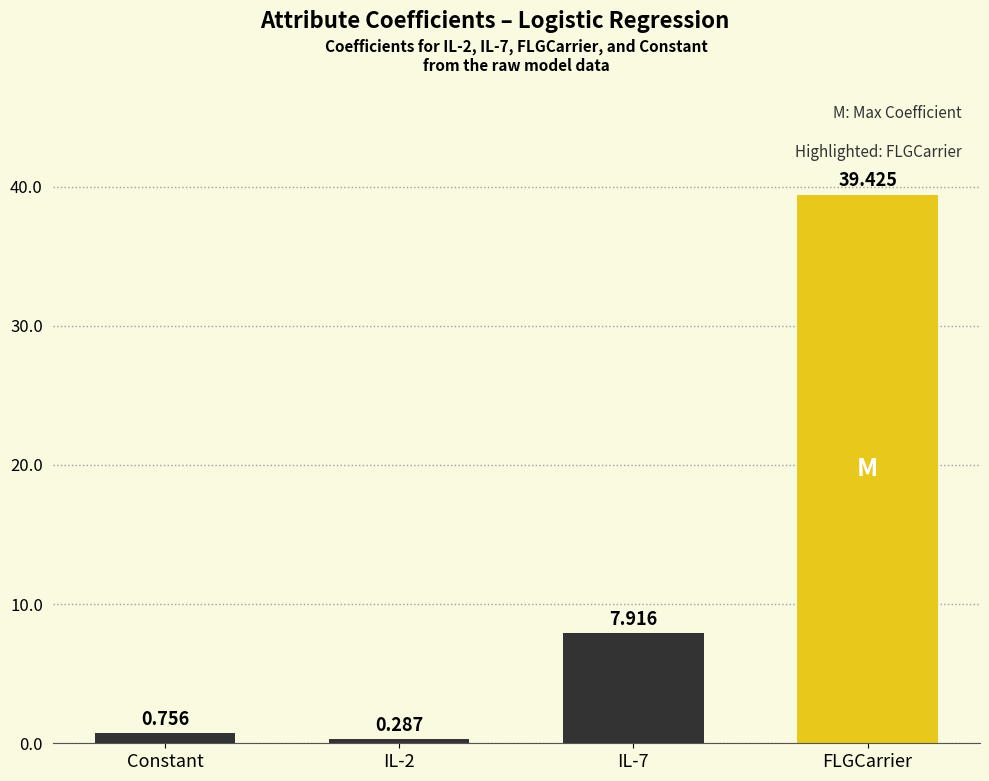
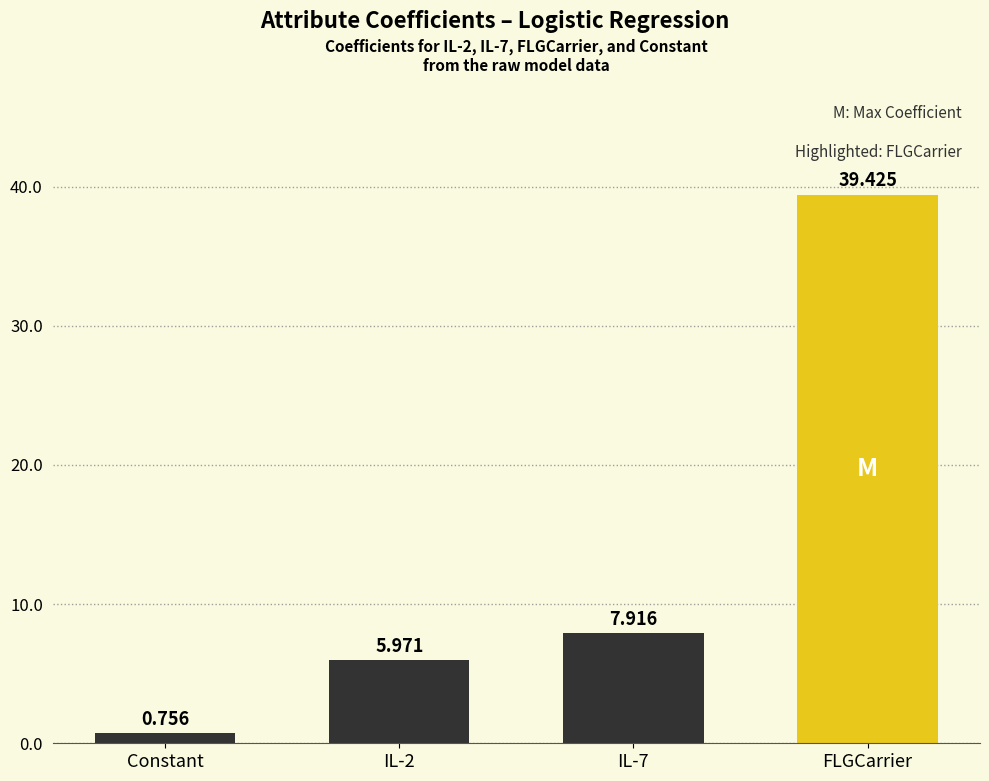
IL-2: 0.287 -> 5.971
